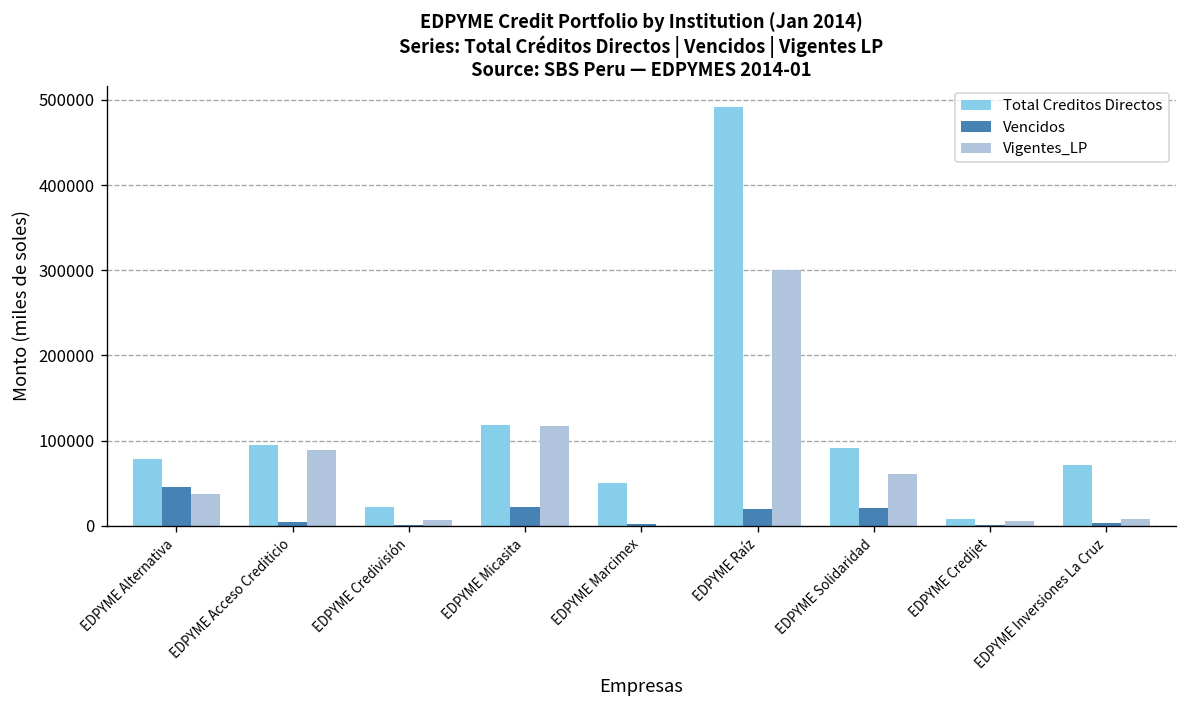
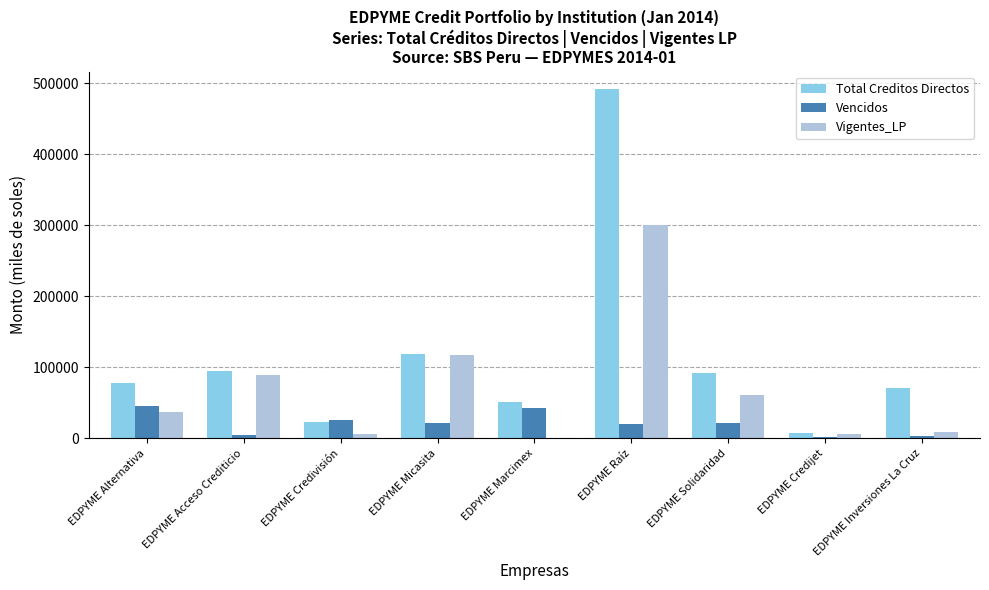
Vencidos, EDPYME Credivisión: 0 -> 30000
Vencidos, EDPYME Marcimex: 0 -> 40000
